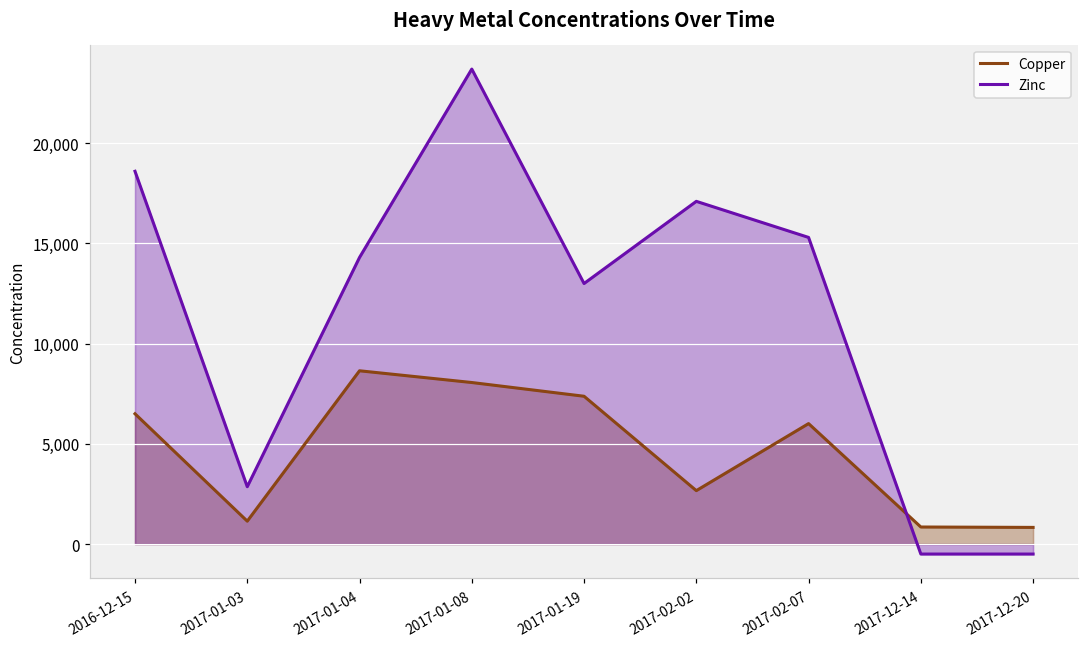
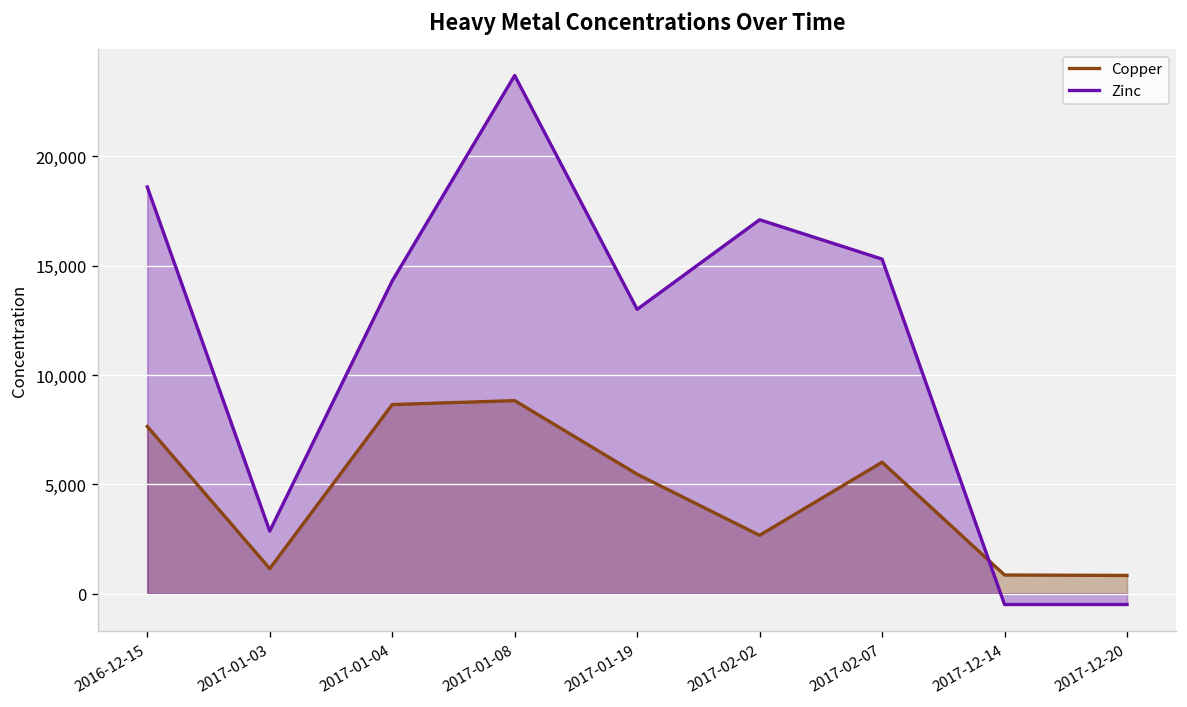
Copper, 2016-12-15: 6,500 -> 7,600
Copper, 2017-01-08: 8,100 -> 8,800
Copper, 2017-01-19: 7,400 -> 5,500
